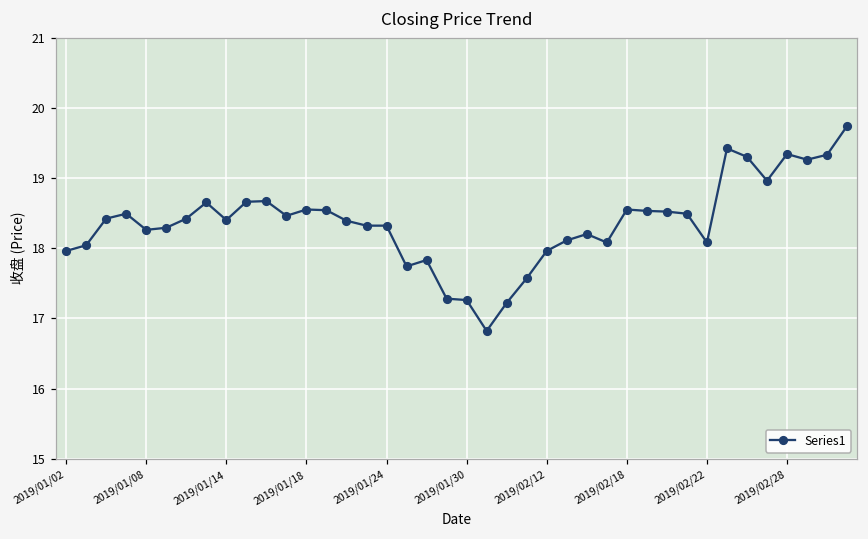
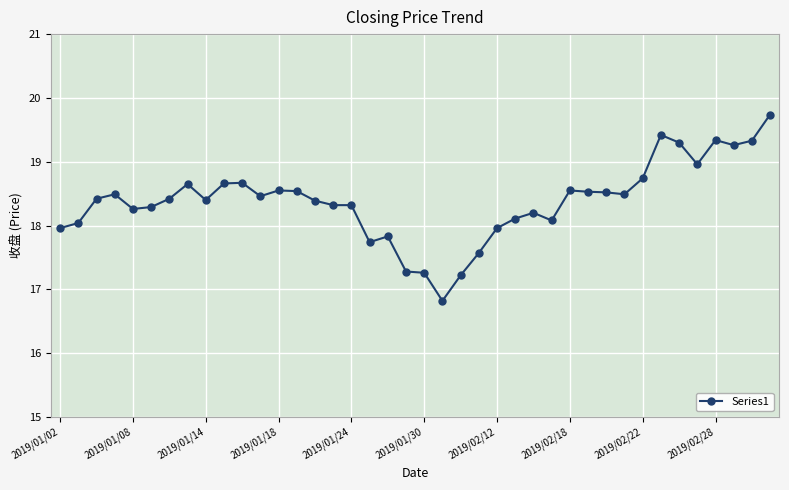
2019/02/22: 18.1 -> 18.7
